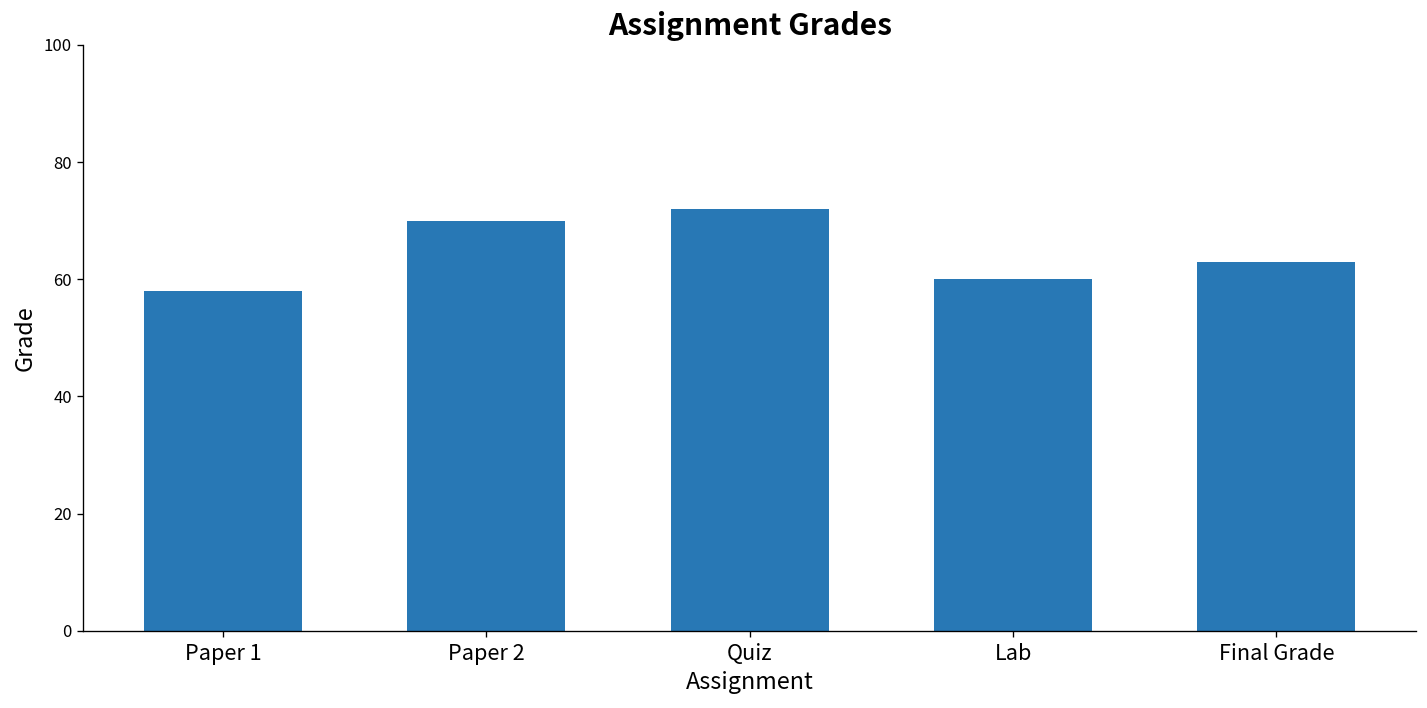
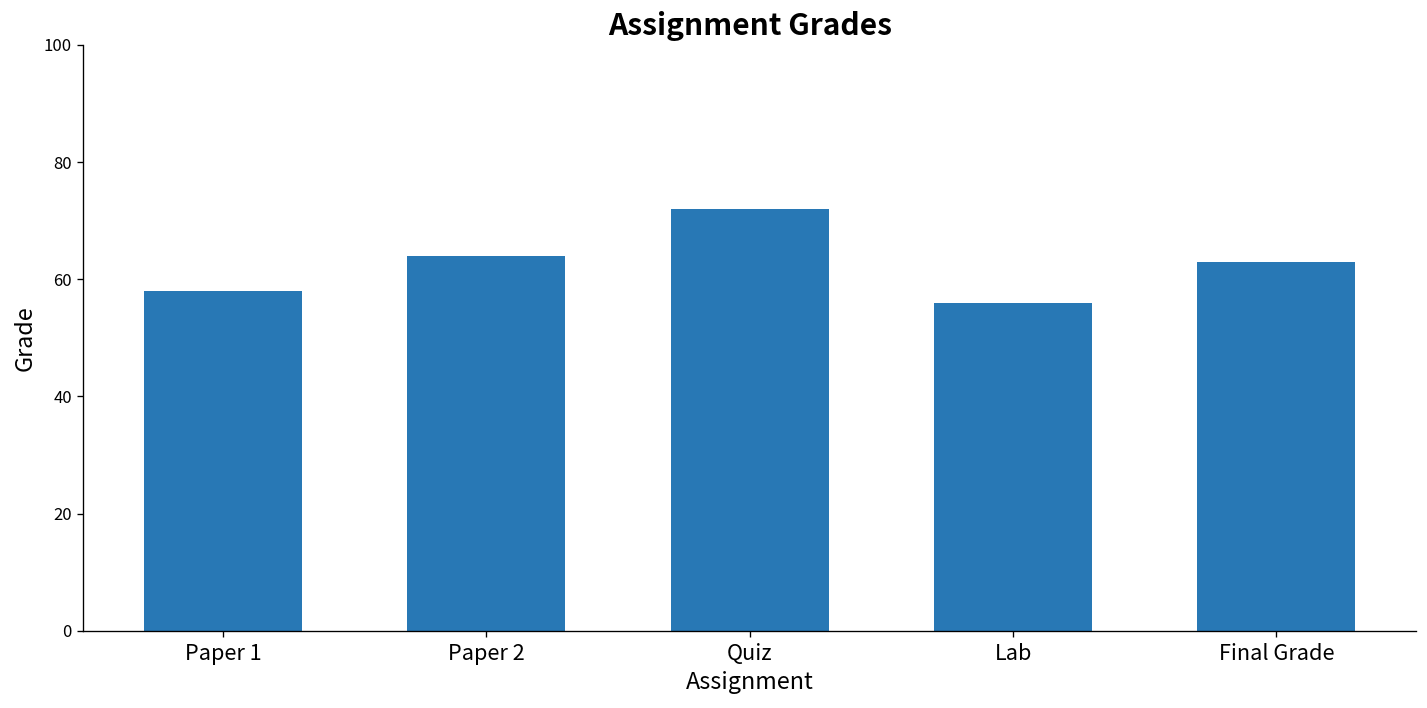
Paper 2: 70 -> 64
Lab: 60 -> 56
